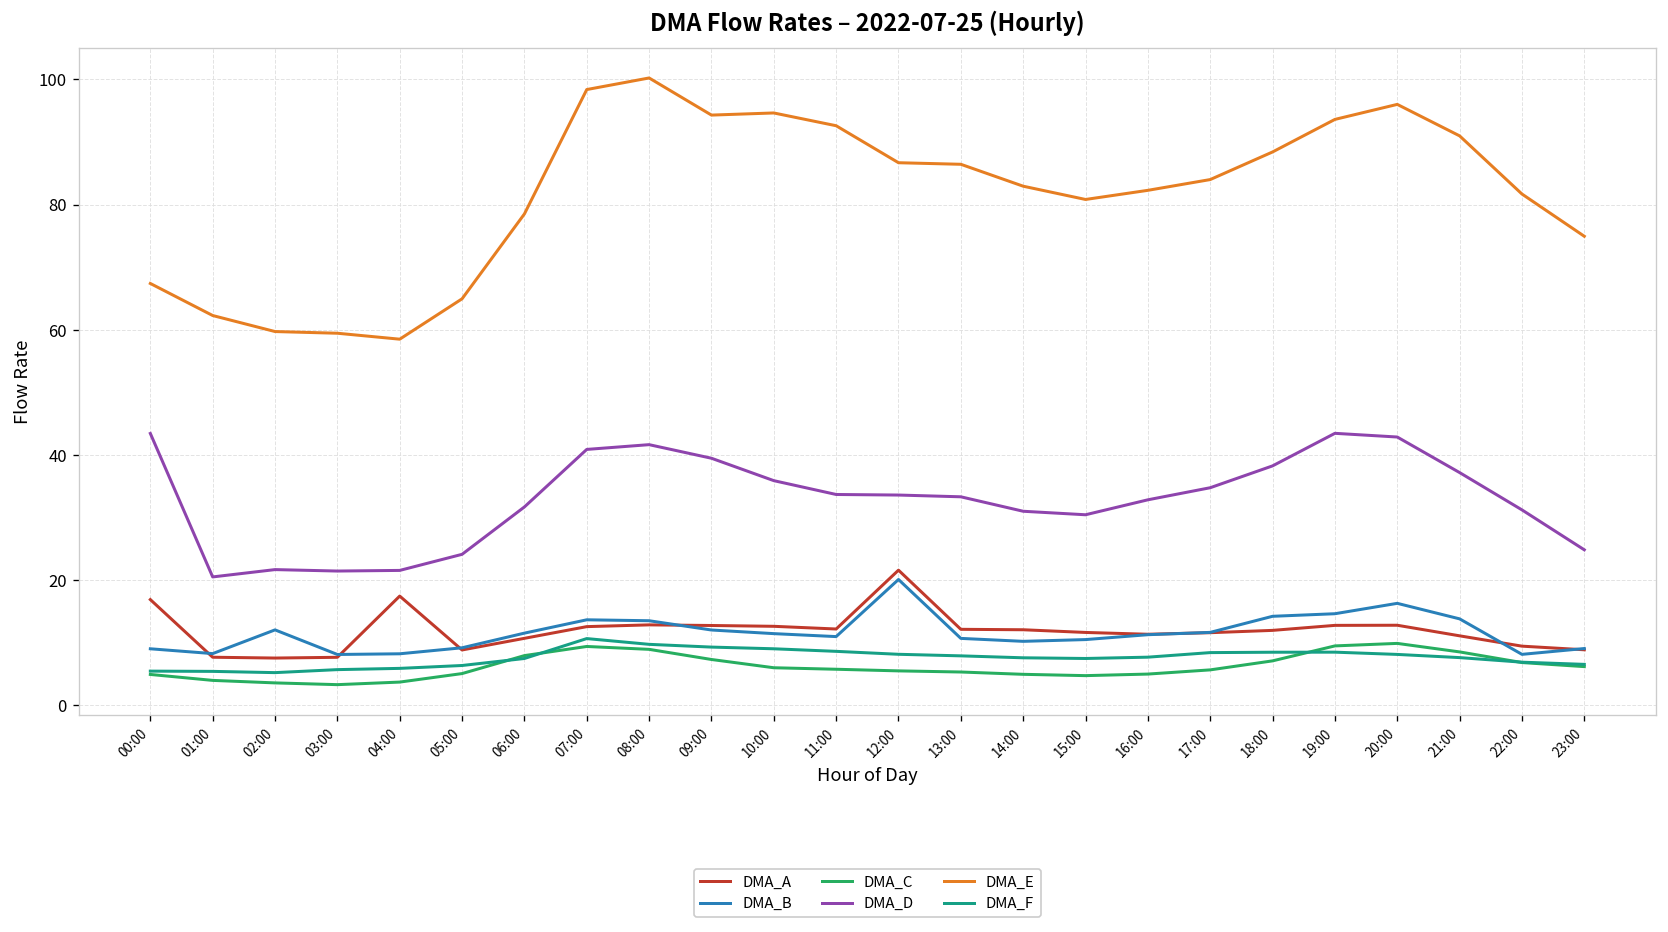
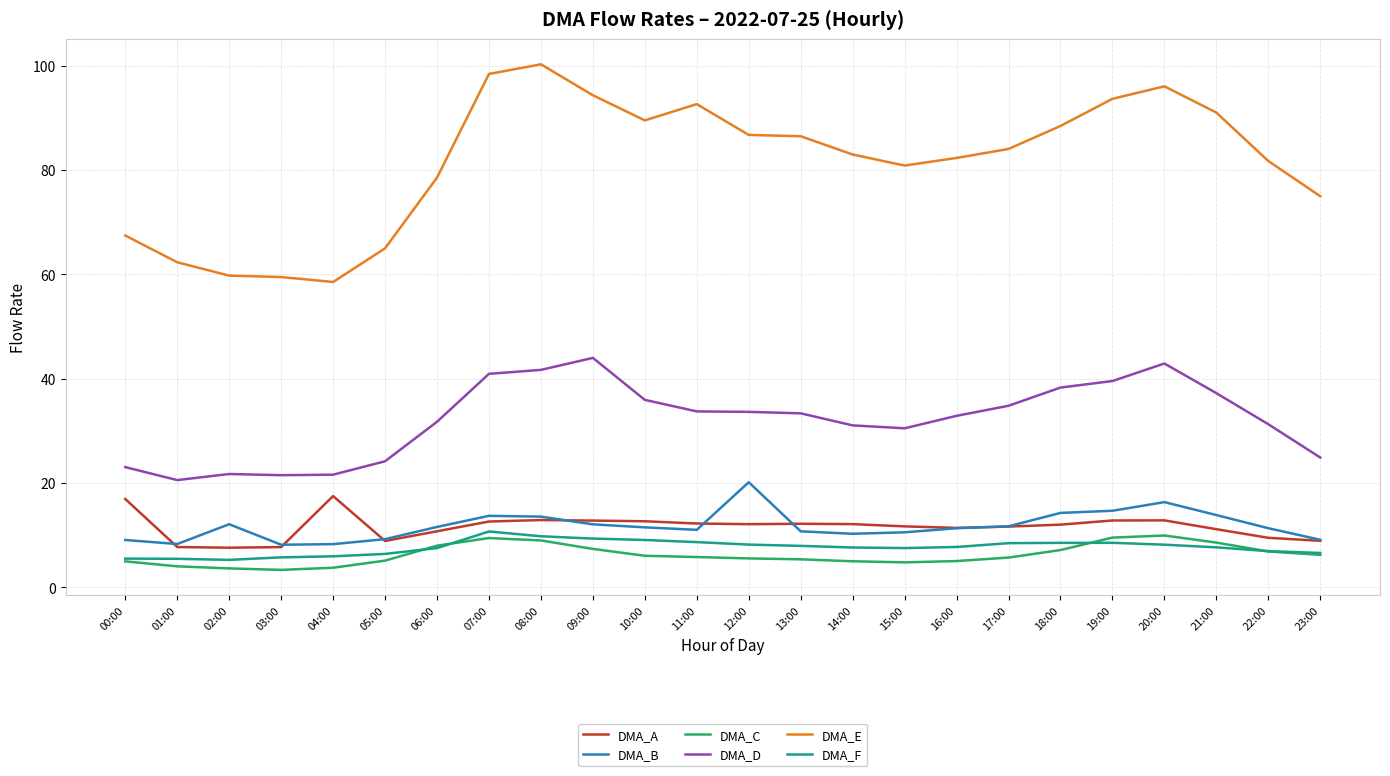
DMA_D, 00:00: 43 -> 23
DMA_D, 09:00: 39 -> 44
DMA_E, 10:00: 95 -> 89
DMA_A, 12:00: 22 -> 12
DMA_D, 19:00: 43 -> 40
DMA_B, 22:00: 8 -> 11
